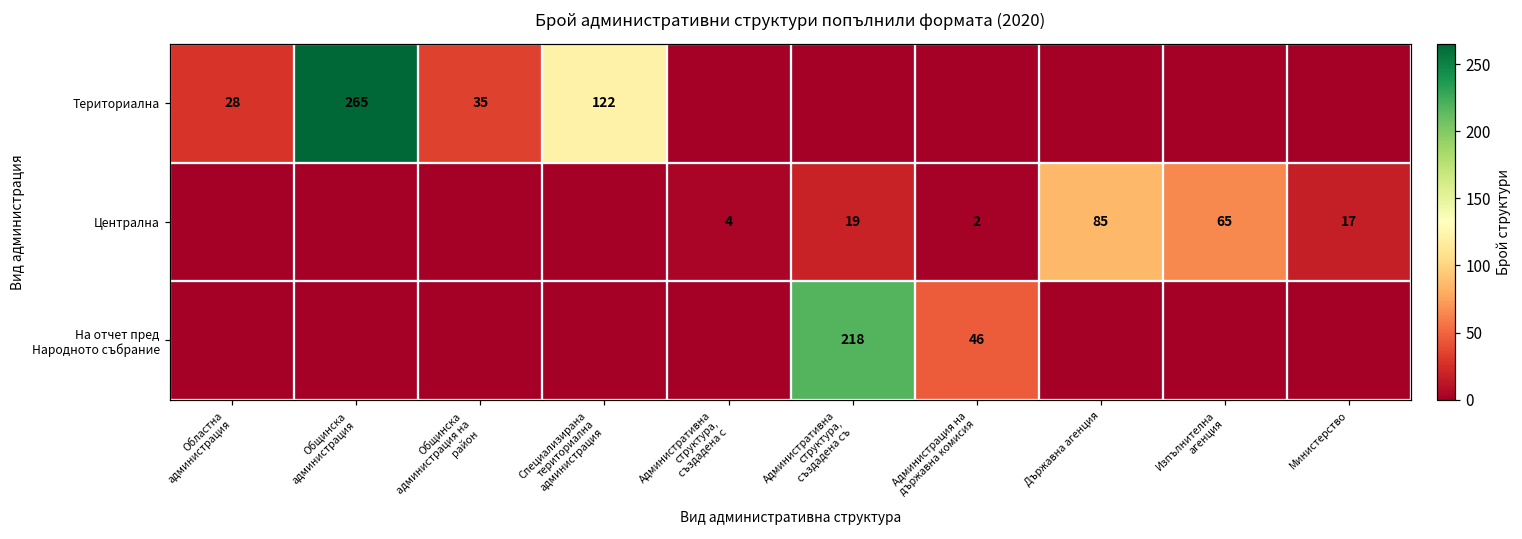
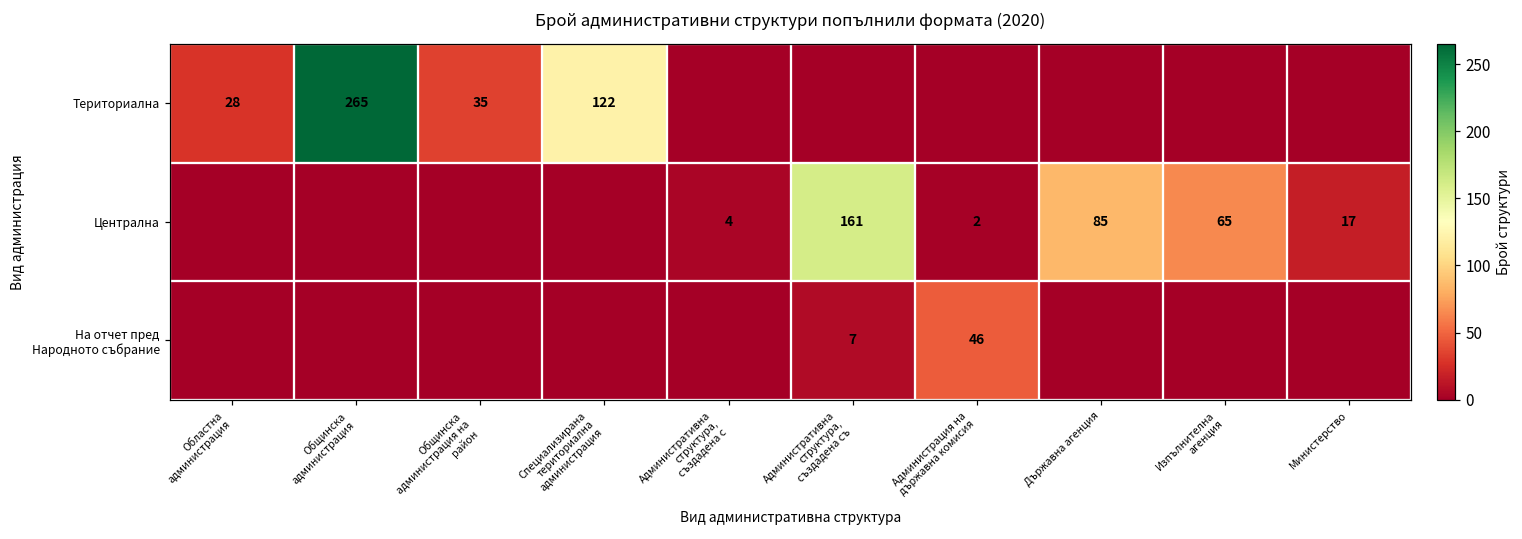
Централна, Административна структура, създадена съ: 19 -> 161
На отчет пред Народното събрание, Административна структура, създадена съ: 218 -> 7
